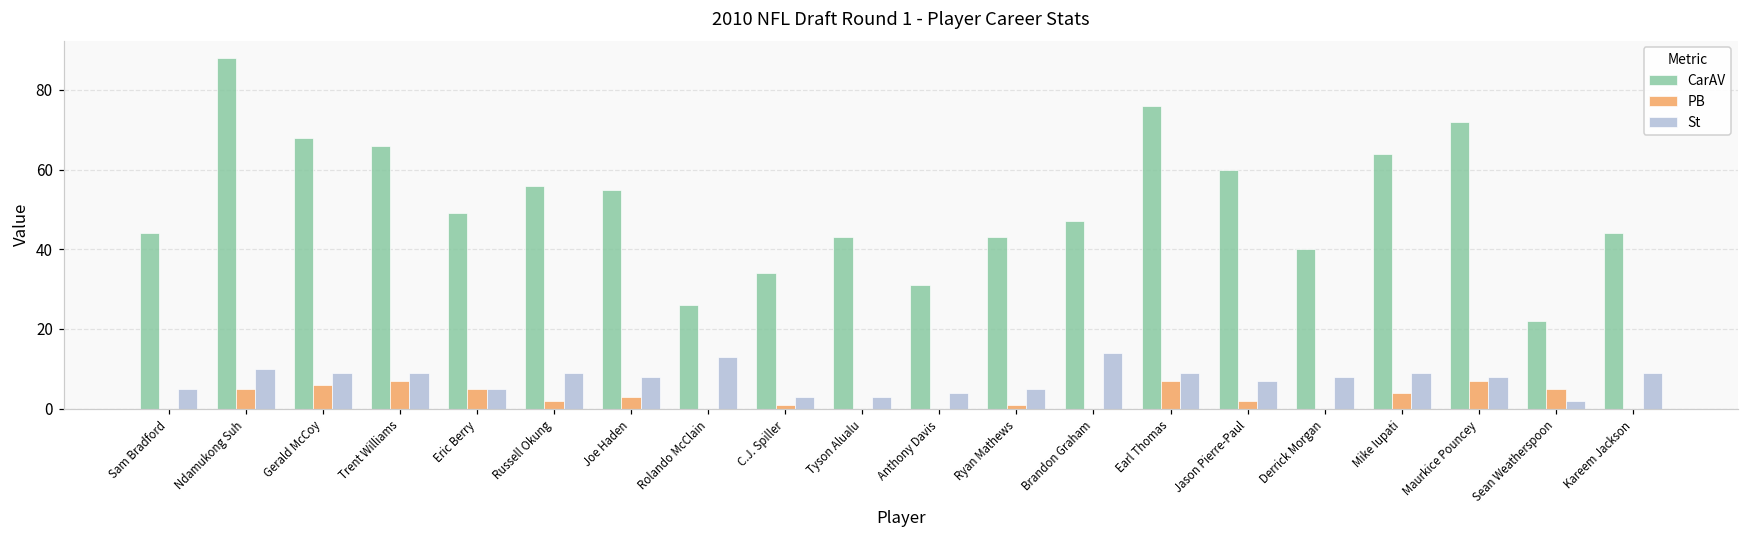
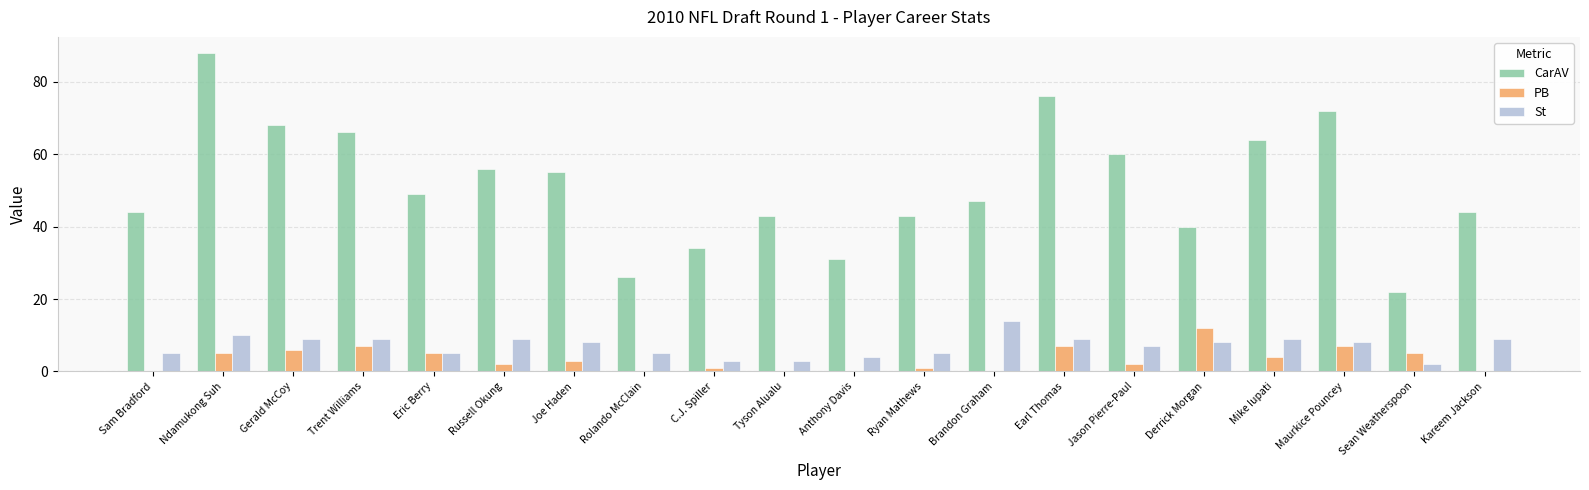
St, Rolando McClain: 13 -> 5
PB, Derrick Morgan: 0 -> 12
